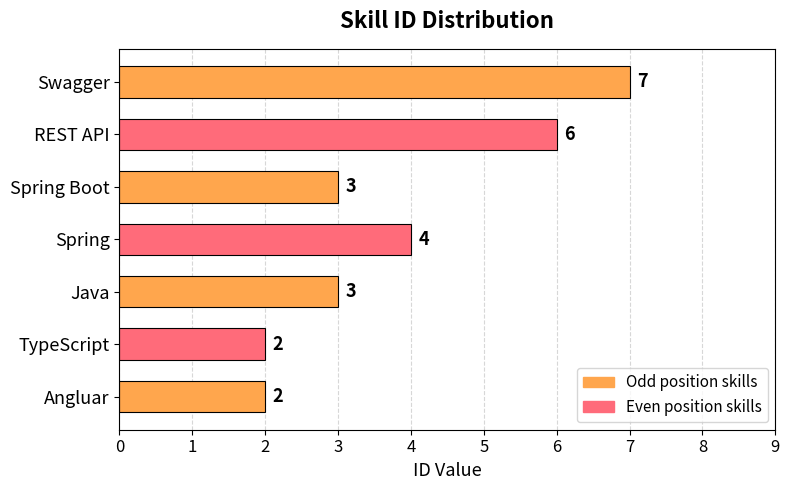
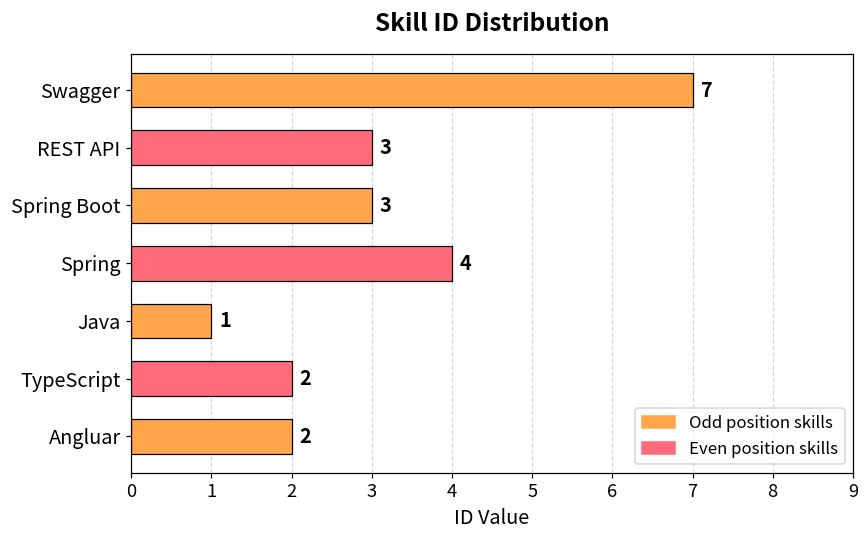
REST API: 6 -> 3
Java: 3 -> 1
